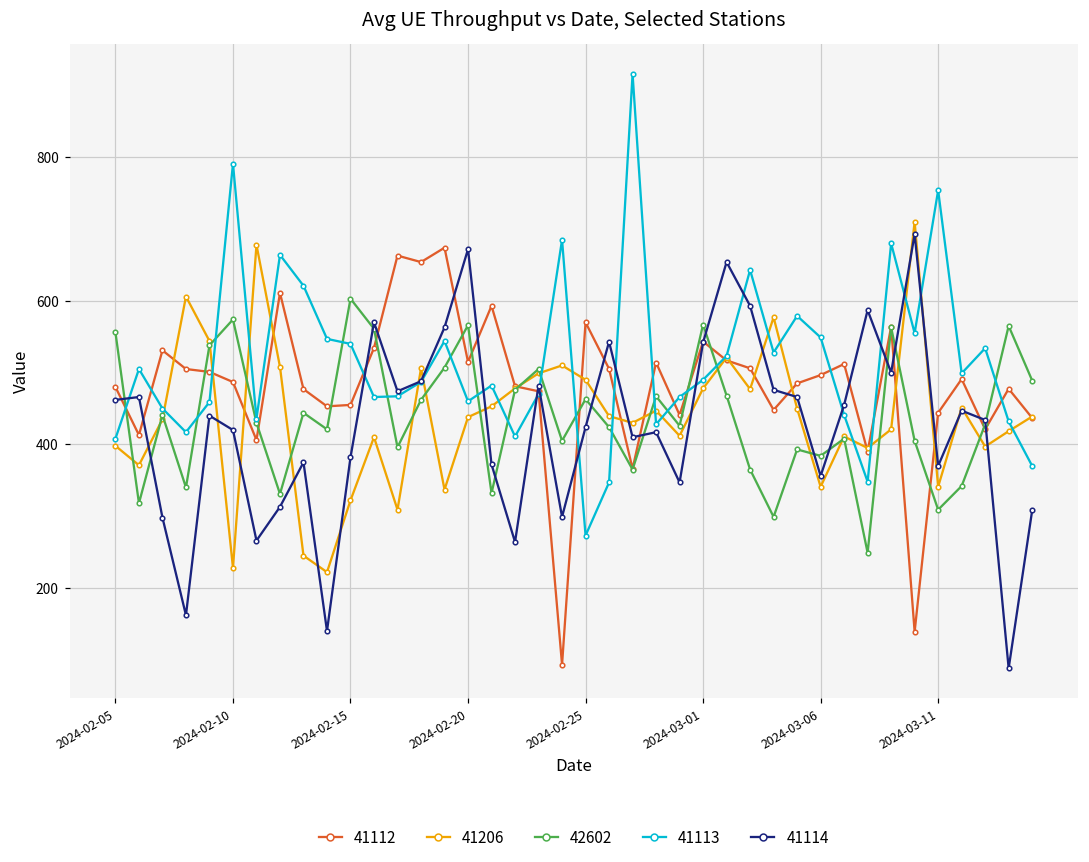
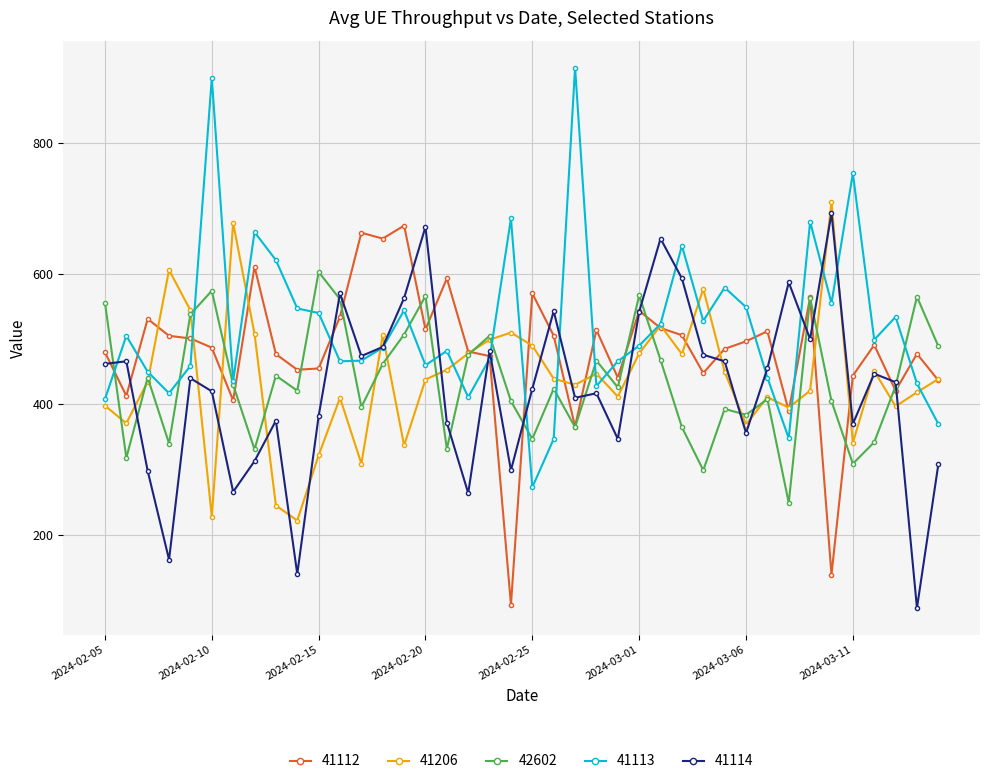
41113, 2024-02-10: 790 -> 900
42602, 2024-02-25: 460 -> 350
41206, 2024-03-06: 340 -> 370
